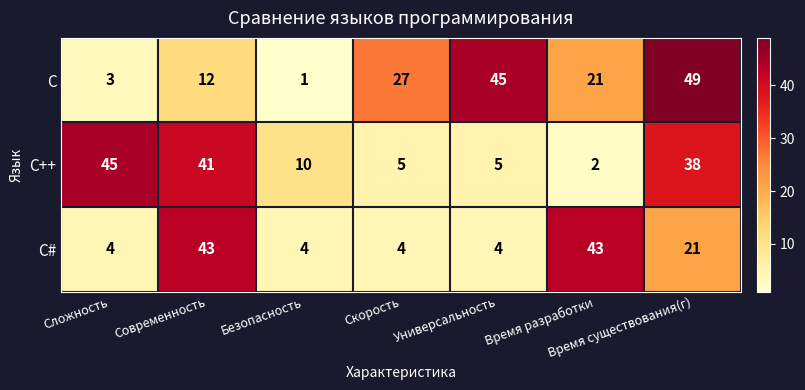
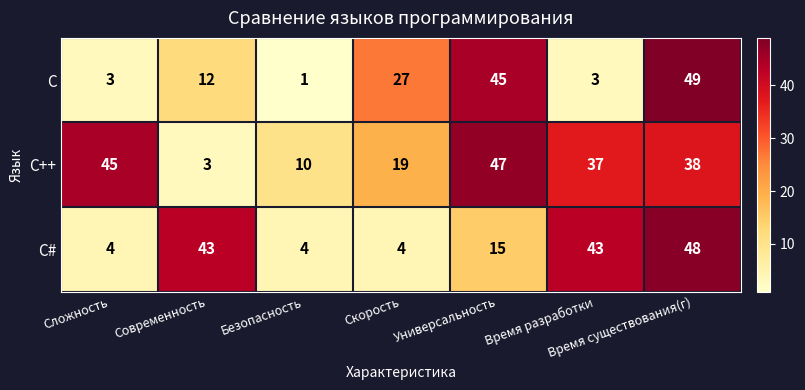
C, Время разработки: 21 -> 3
C++, Современность: 41 -> 3
C++, Скорость: 5 -> 19
C++, Универсальность: 5 -> 47
C++, Время разработки: 2 -> 37
C#, Универсальность: 4 -> 15
C#, Время существования(г): 21 -> 48
